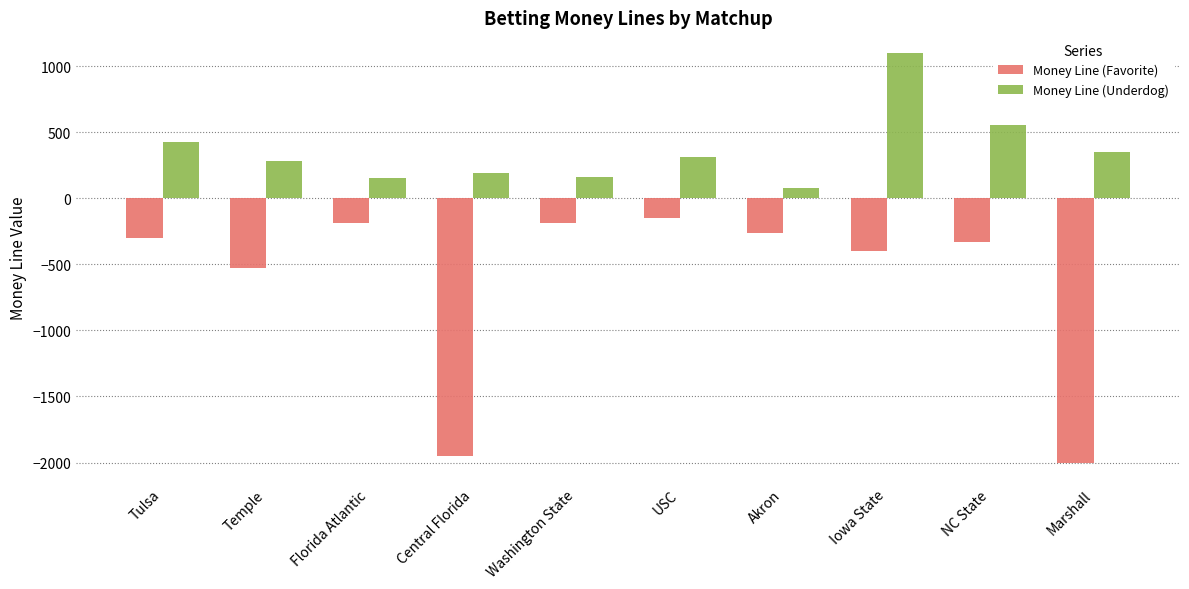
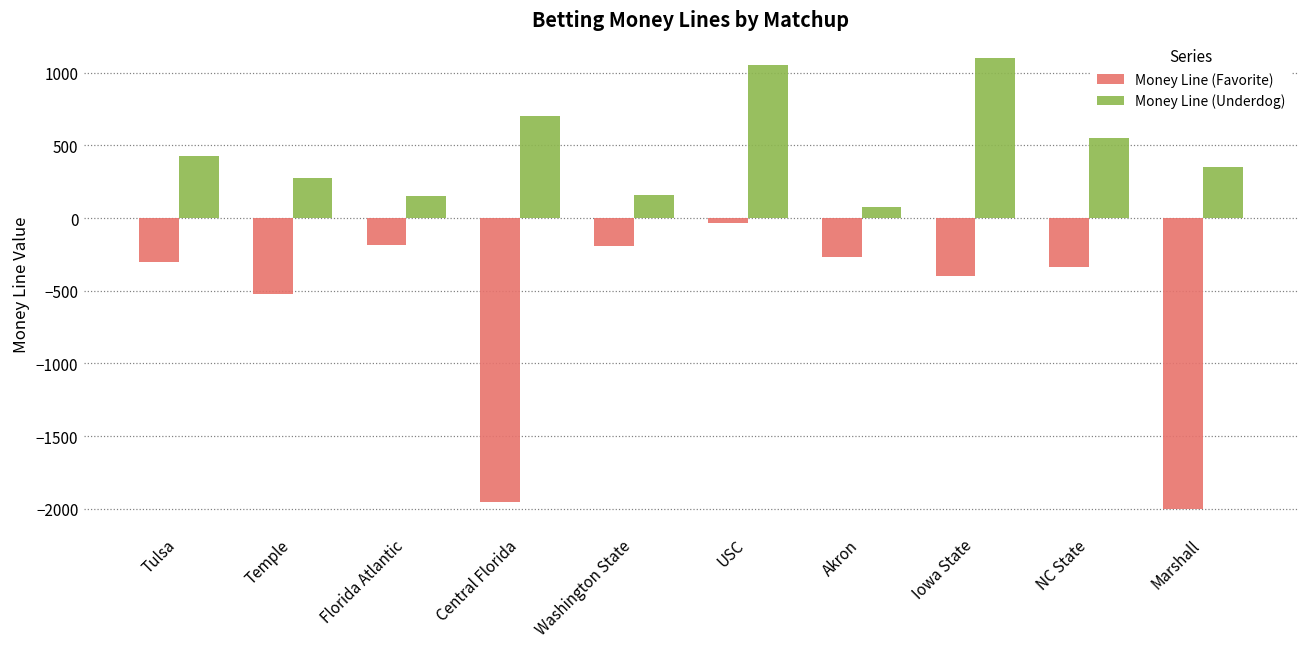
Money Line (Underdog), Central Florida: 190 -> 700
Money Line (Favorite), USC: -150 -> -30
Money Line (Underdog), USC: 310 -> 1050
